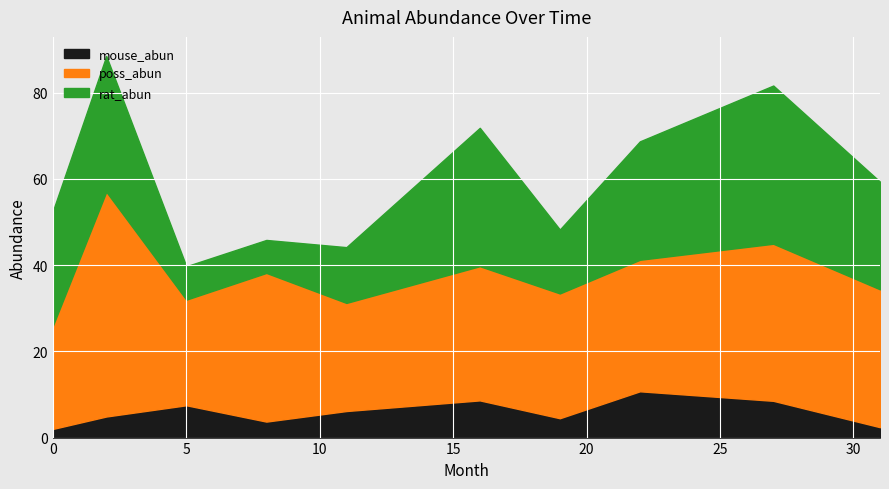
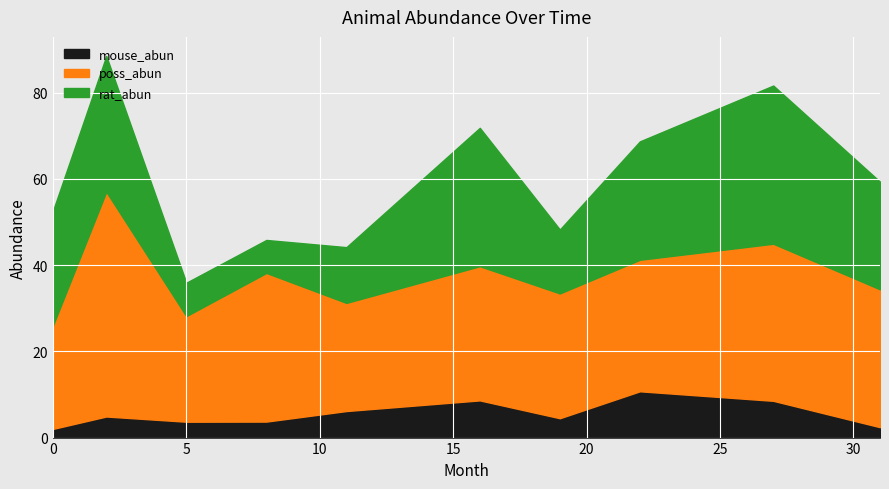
mouse_abun, 5: 8 -> 4
